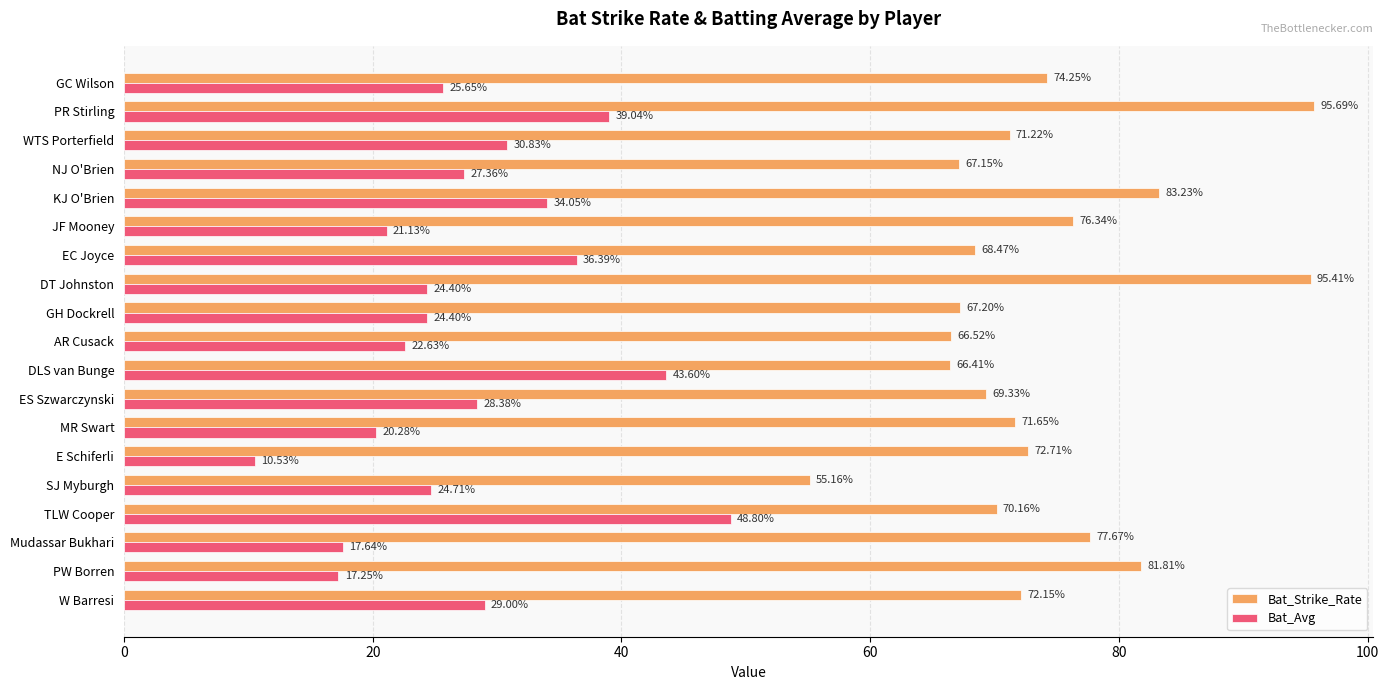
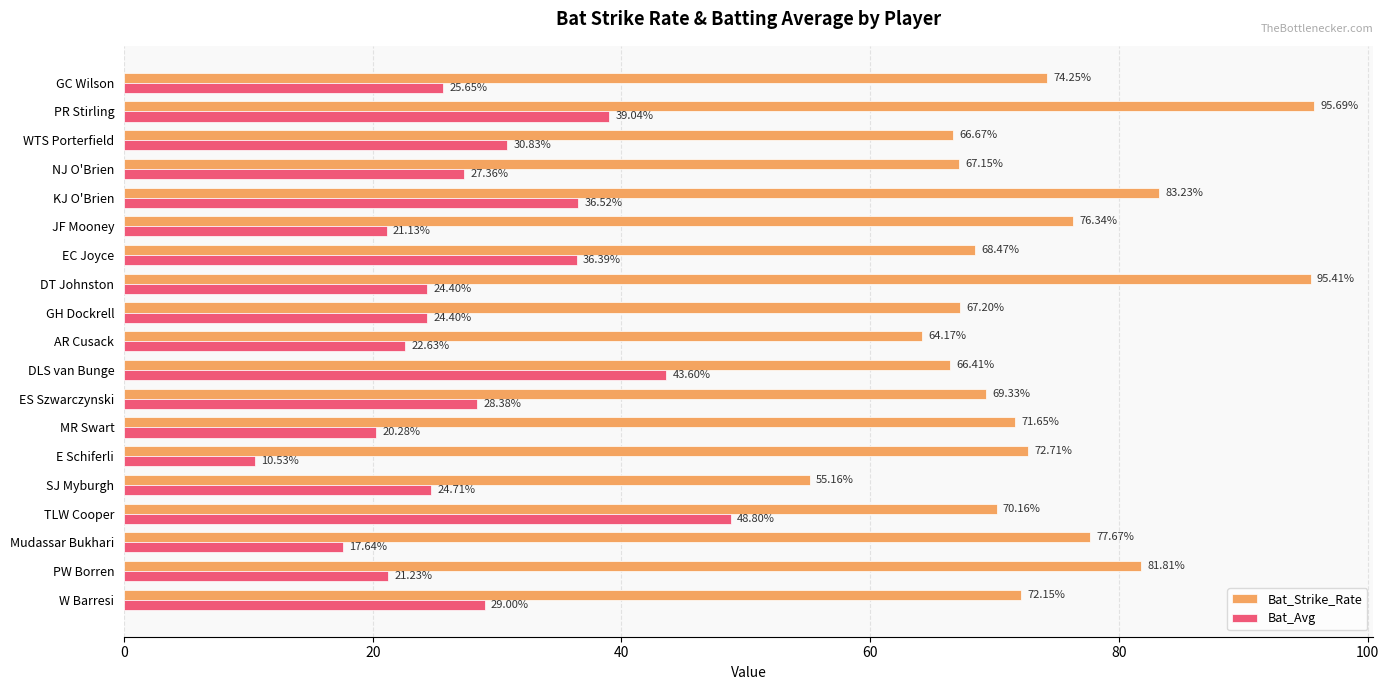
Bat_Strike_Rate, WTS Porterfield: 71.22% -> 66.67%
Bat_Avg, KJ O'Brien: 34.05% -> 36.52%
Bat_Strike_Rate, AR Cusack: 66.52% -> 64.17%
Bat_Avg, PW Borren: 17.25% -> 21.23%
